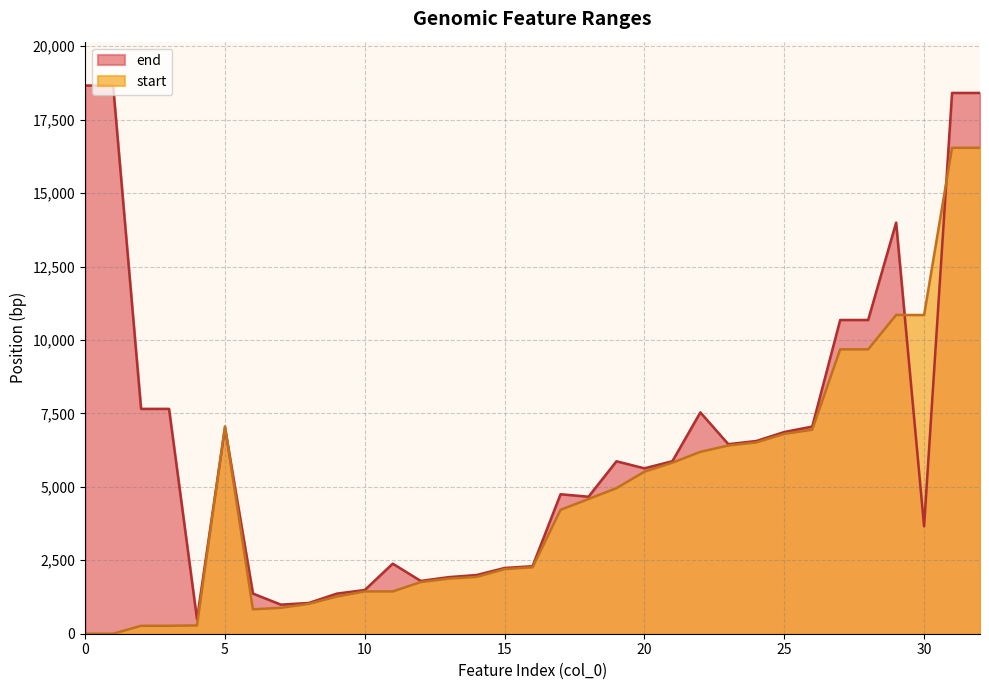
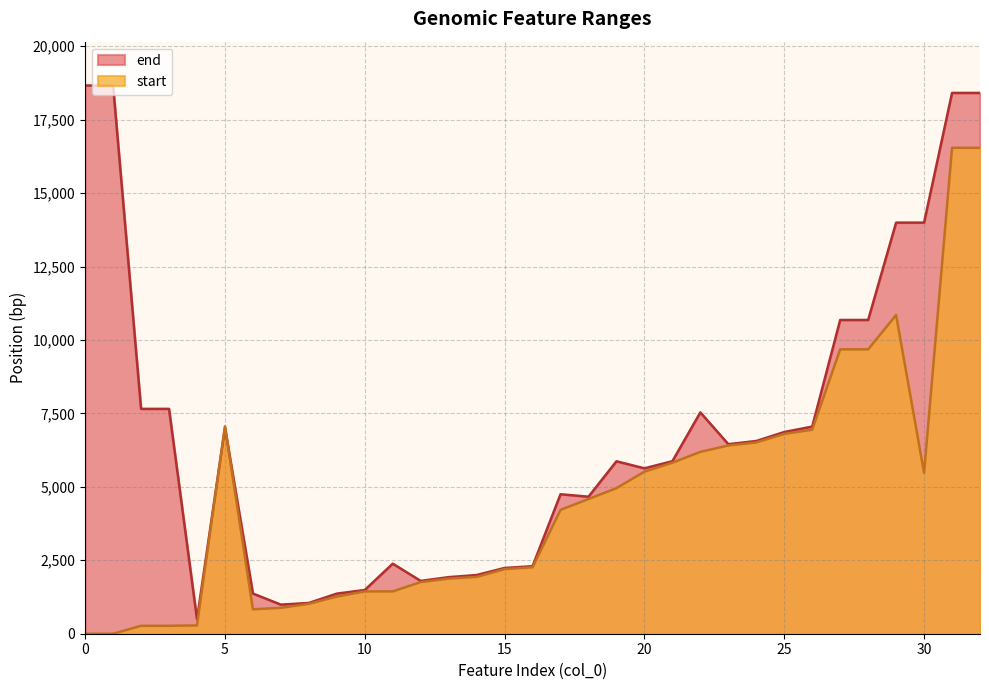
end, 30: 3,700 -> 14,000
start, 30: 10,900 -> 5,500
